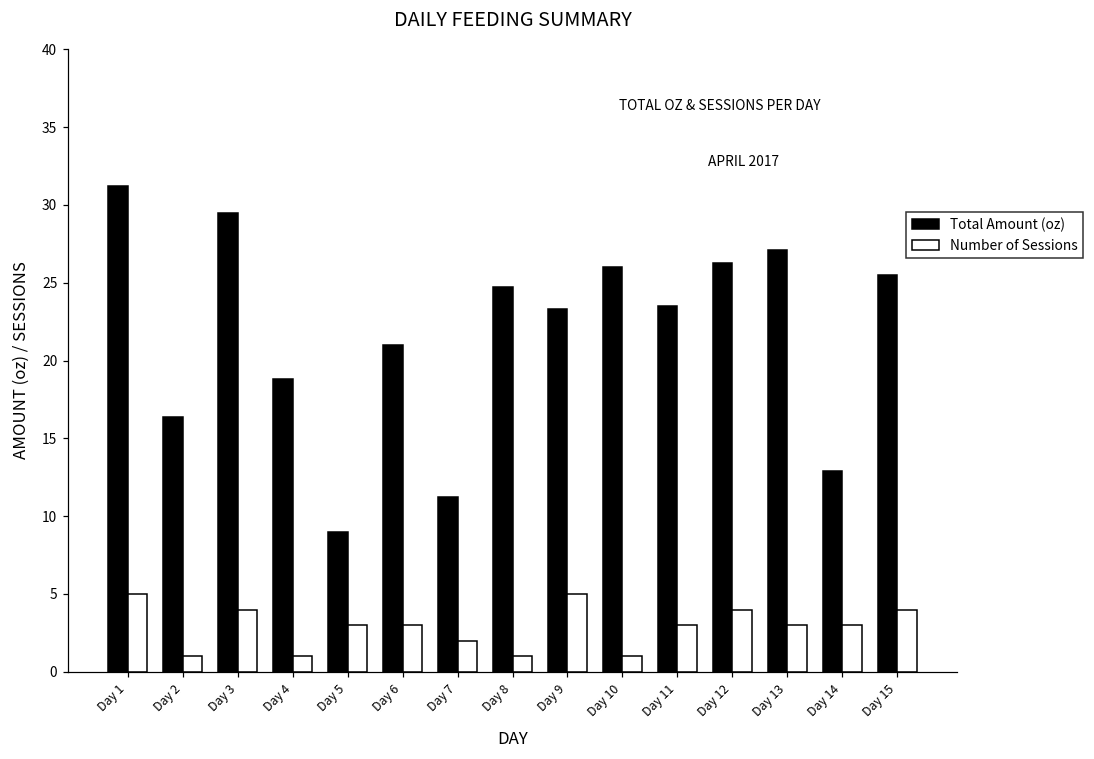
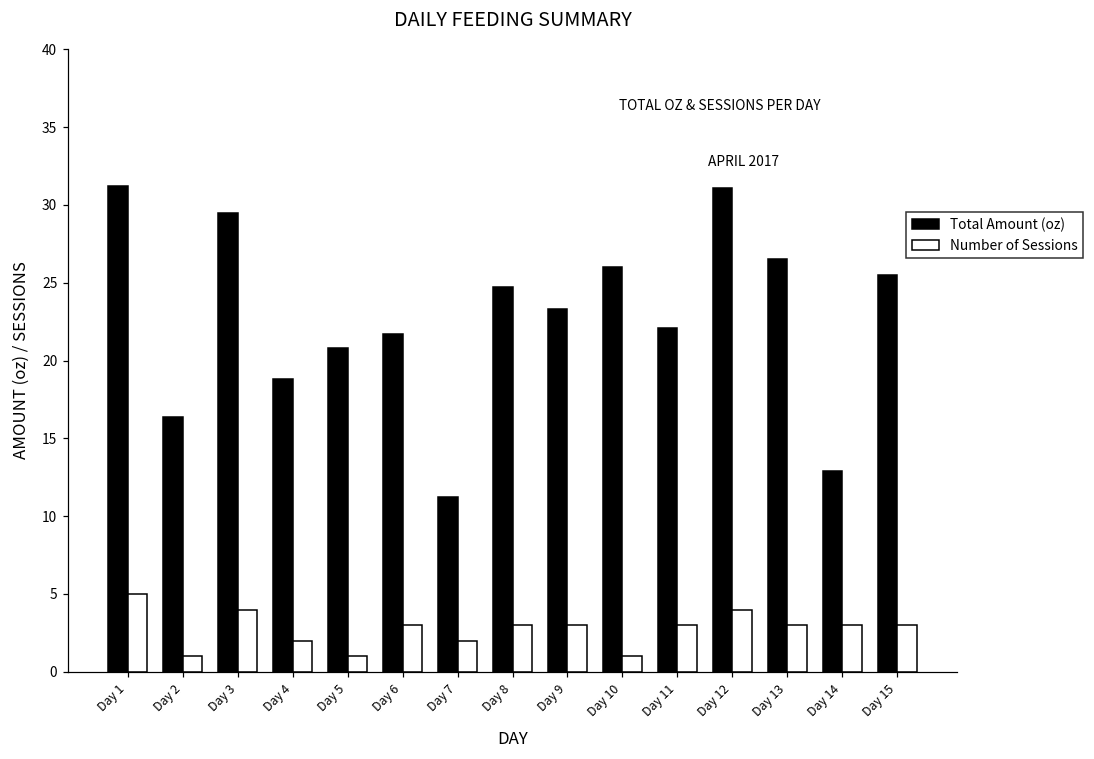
Number of Sessions, Day 4: 1 -> 2
Total Amount (oz), Day 5: 9.0 -> 20.8
Number of Sessions, Day 5: 3 -> 1
Total Amount (oz), Day 6: 21.0 -> 21.7
Number of Sessions, Day 8: 1 -> 3
Number of Sessions, Day 9: 5 -> 3
Total Amount (oz), Day 11: 23.5 -> 22.1
Total Amount (oz), Day 12: 26.3 -> 31.1
Total Amount (oz), Day 13: 27.1 -> 26.5
Number of Sessions, Day 15: 4 -> 3
